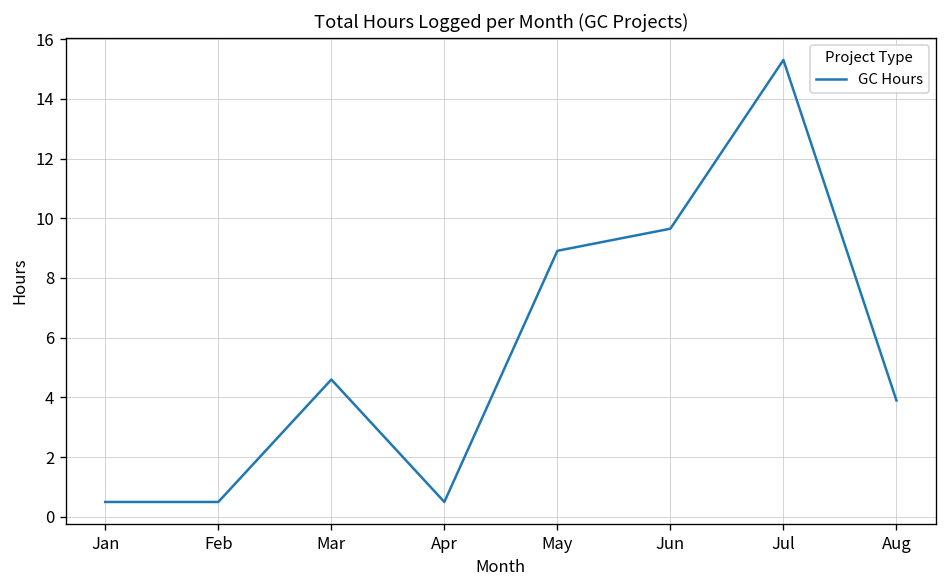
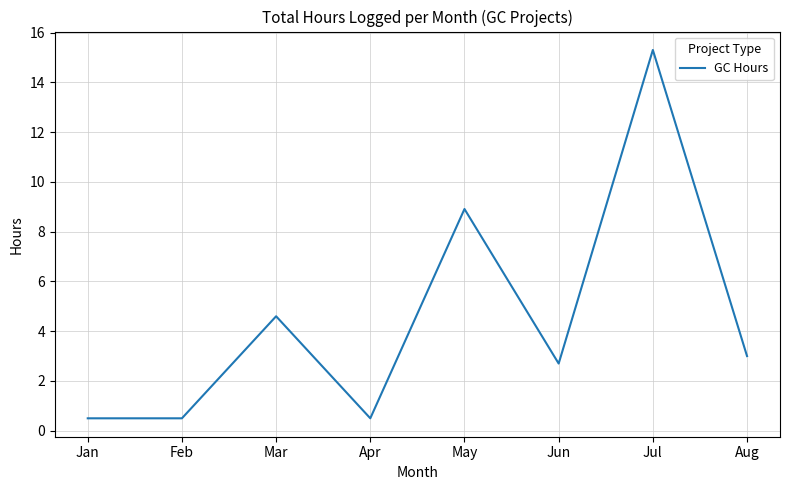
Jun: 9.7 -> 2.7
Aug: 3.9 -> 3.0
